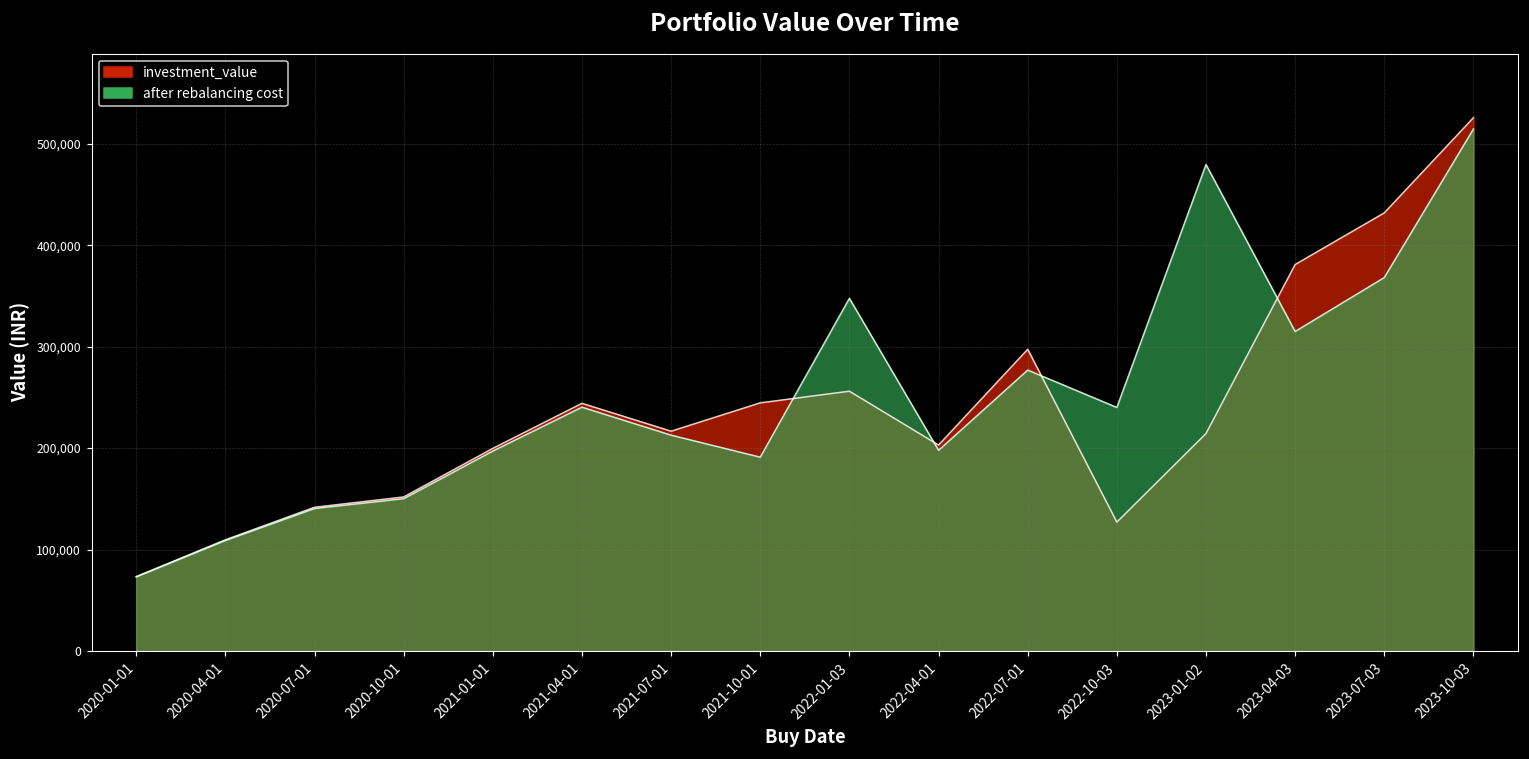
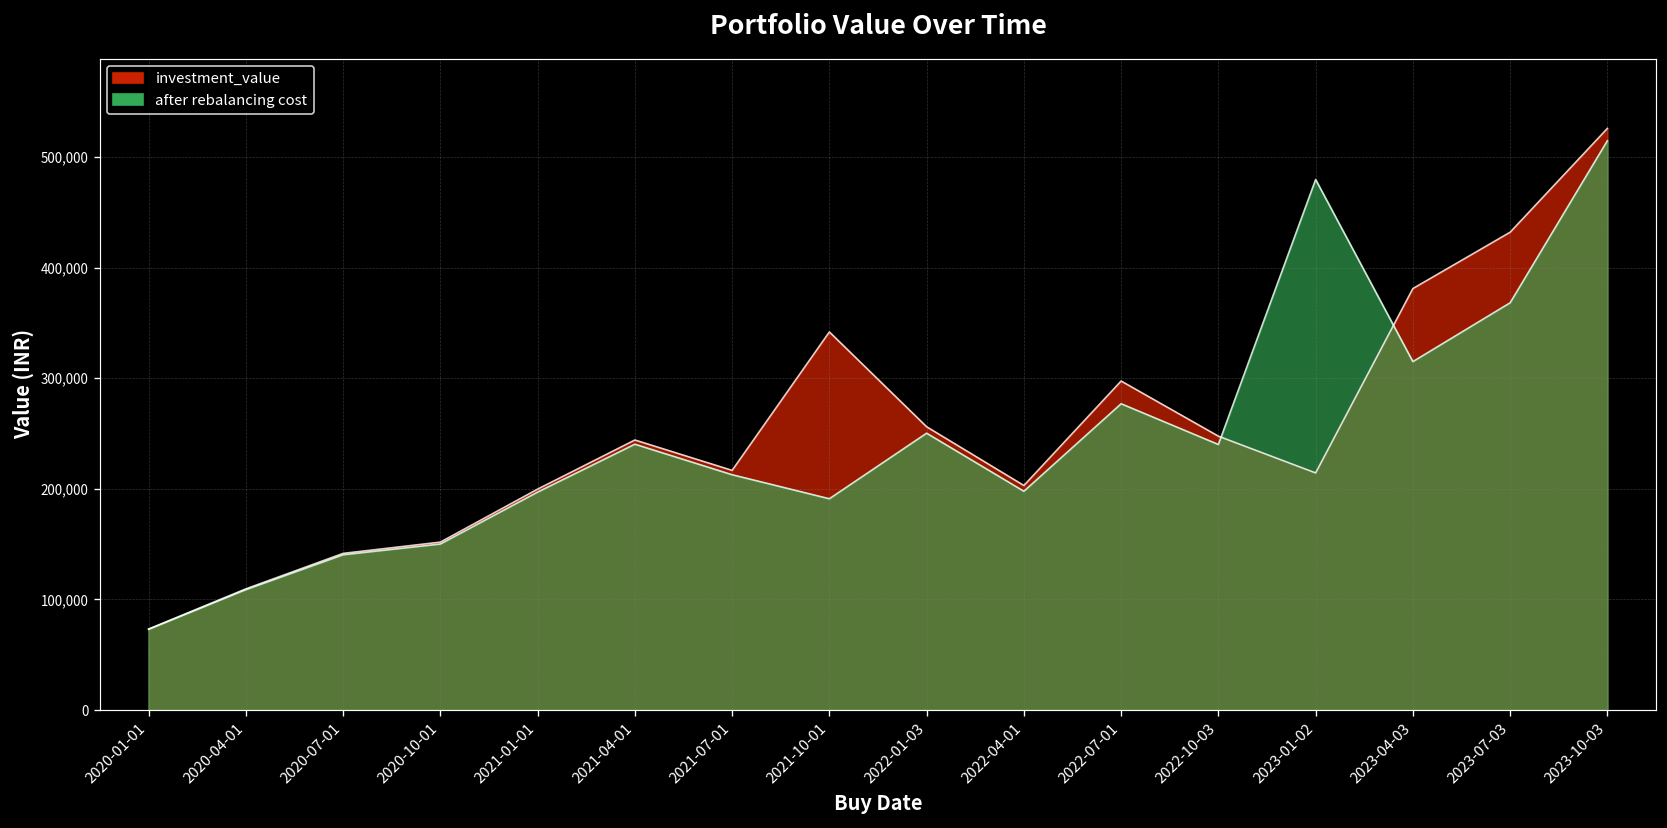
investment_value, 2021-10-01: 240,000 -> 340,000
after rebalancing cost, 2022-01-03: 350,000 -> 250,000
investment_value, 2022-10-03: 130,000 -> 250,000
